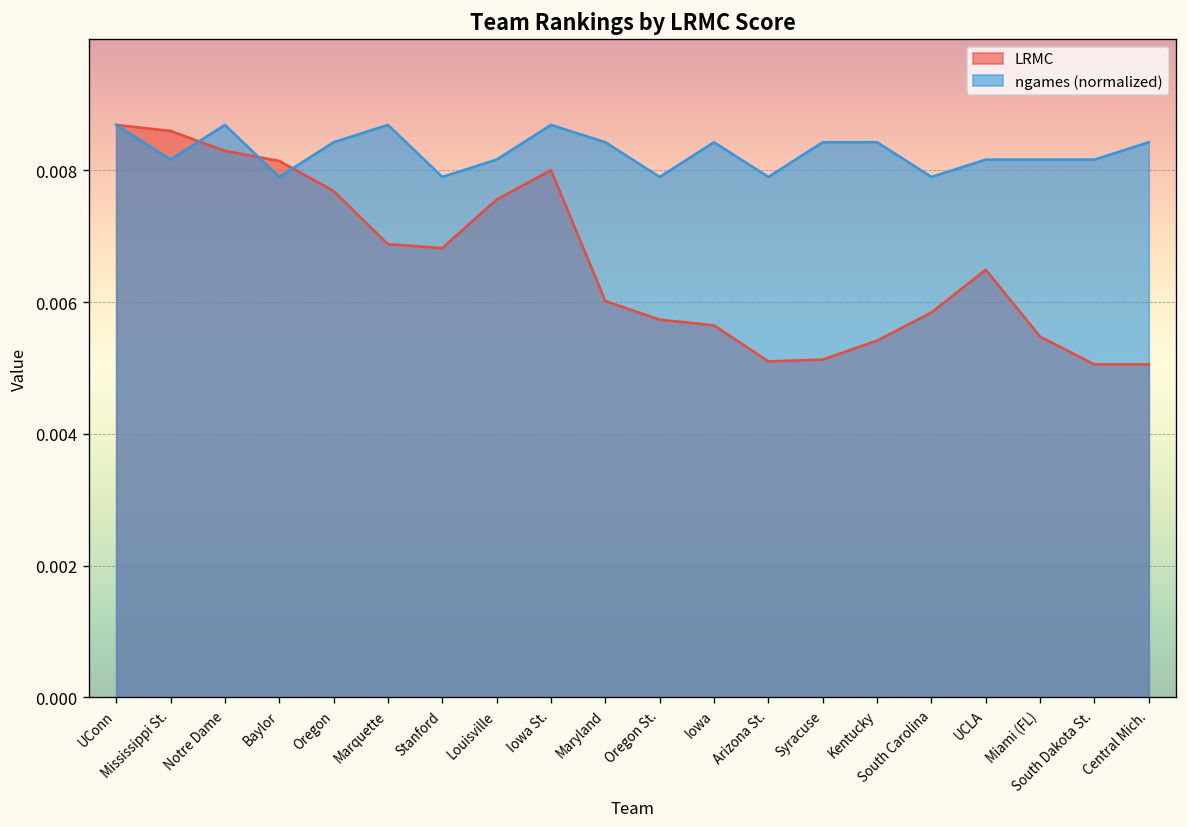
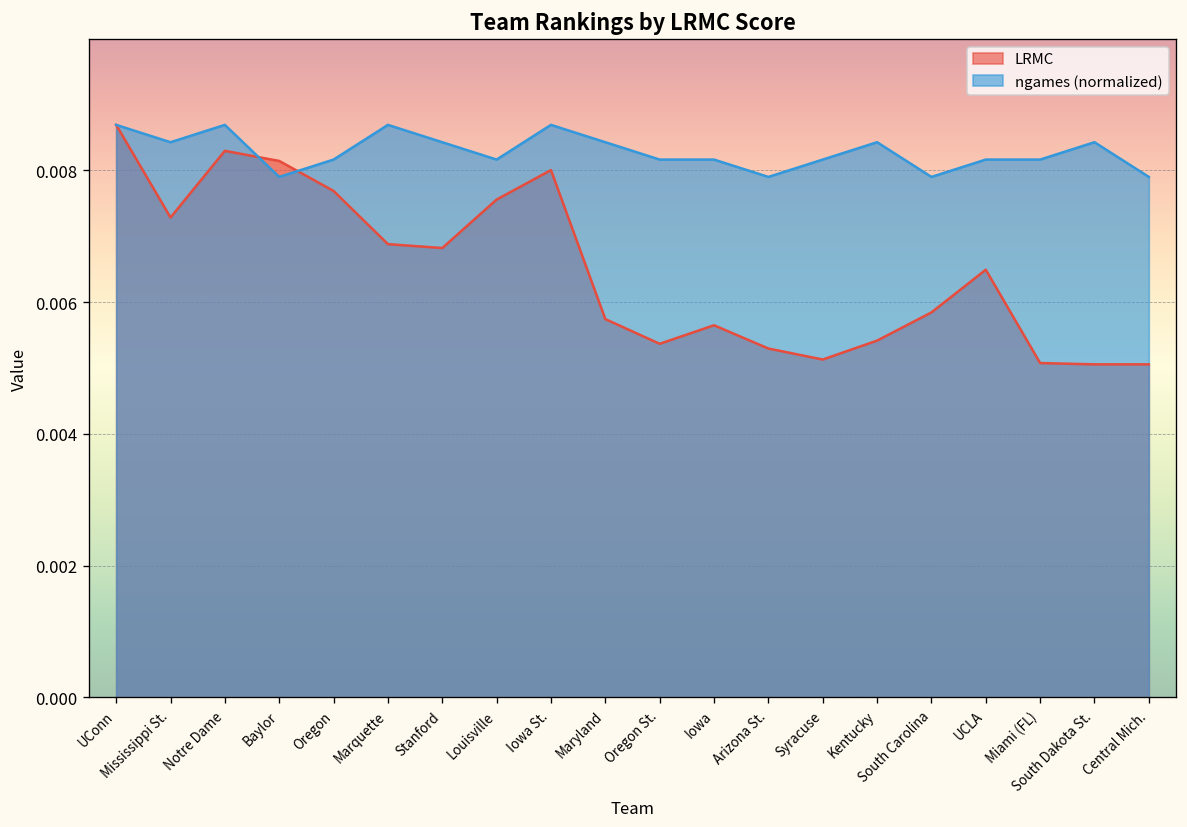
LRMC, Mississippi St.: 0.0086 -> 0.0073
ngames (normalized), Mississippi St.: 0.0082 -> 0.0084
ngames (normalized), Oregon: 0.0084 -> 0.0082
ngames (normalized), Stanford: 0.0079 -> 0.0084
LRMC, Maryland: 0.0060 -> 0.0057
LRMC, Oregon St.: 0.0057 -> 0.0054
ngames (normalized), Oregon St.: 0.0079 -> 0.0082
ngames (normalized), Iowa: 0.0084 -> 0.0082
LRMC, Arizona St.: 0.0051 -> 0.0053
ngames (normalized), Syracuse: 0.0084 -> 0.0082
LRMC, Miami (FL): 0.0055 -> 0.0051
ngames (normalized), South Dakota St.: 0.0082 -> 0.0084
ngames (normalized), Central Mich.: 0.0084 -> 0.0079
